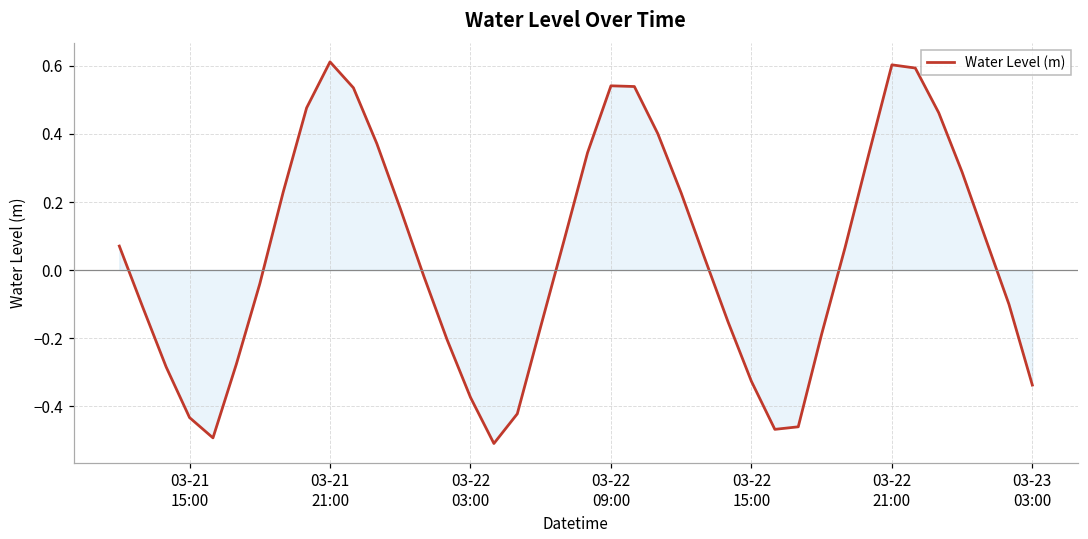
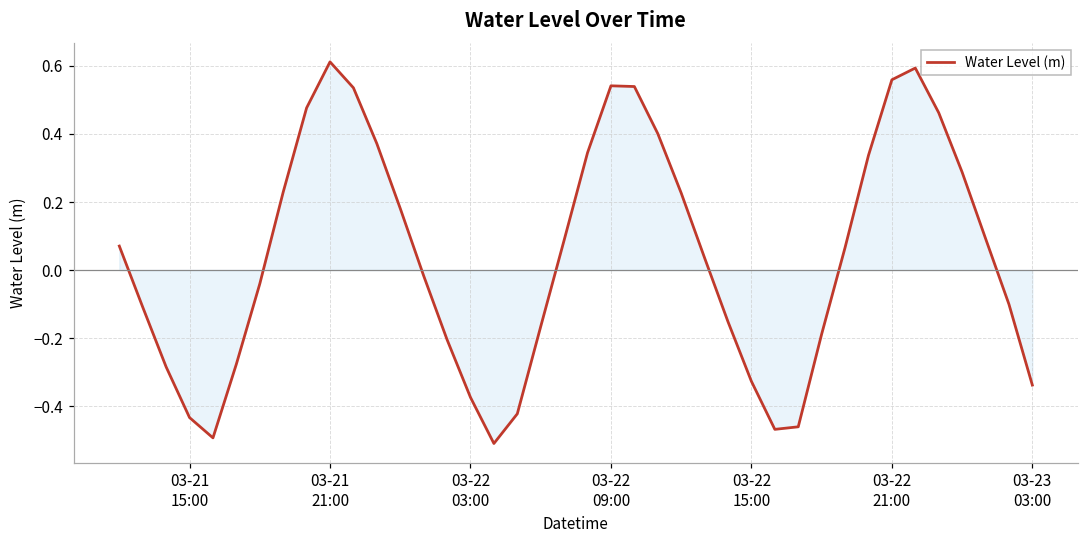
Water Level (m), 03-22 21:00: 0.60 -> 0.56
